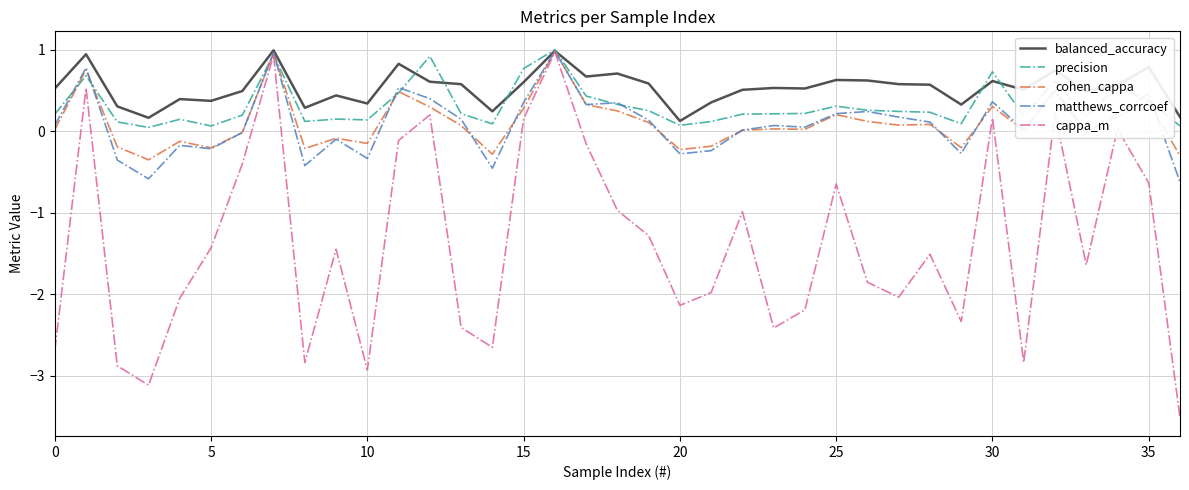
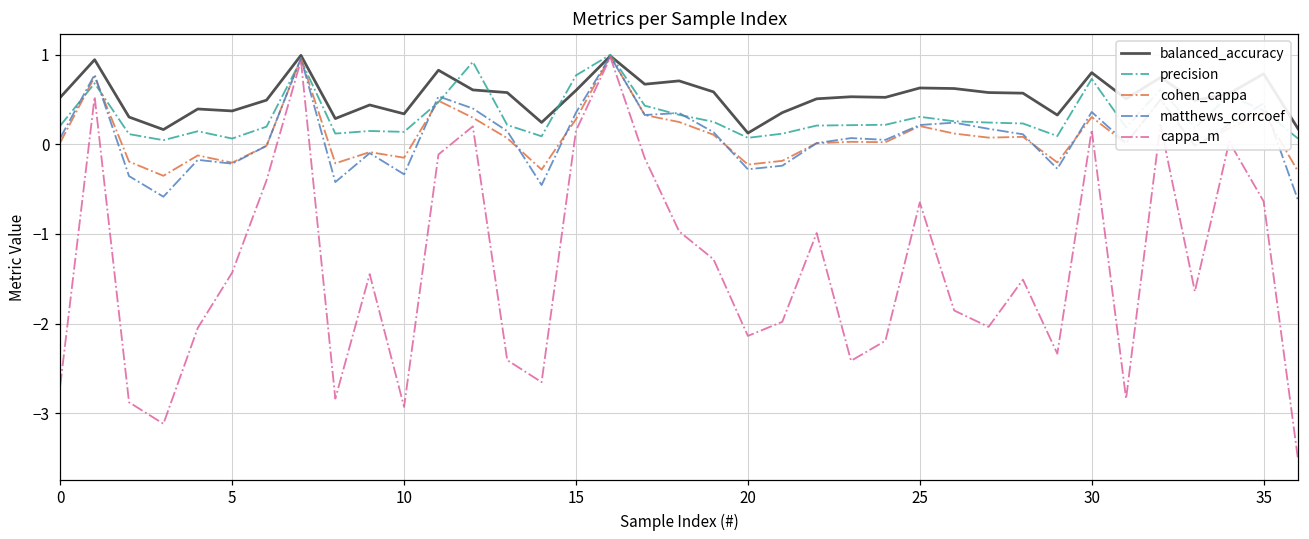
balanced_accuracy, 30: 0.6 -> 0.8
